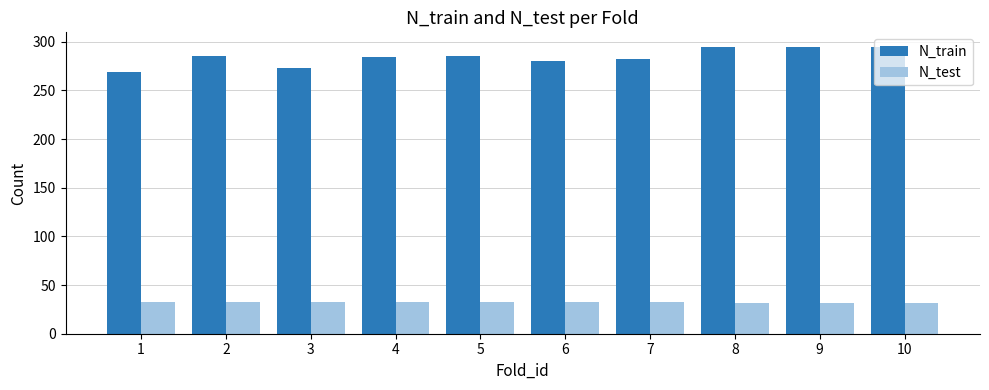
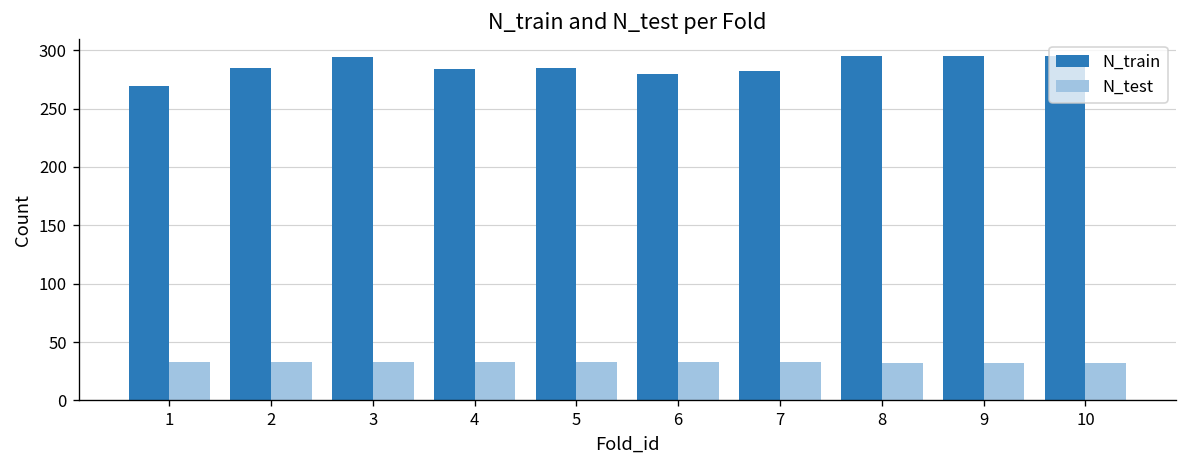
N_train, 3: 270 -> 290
